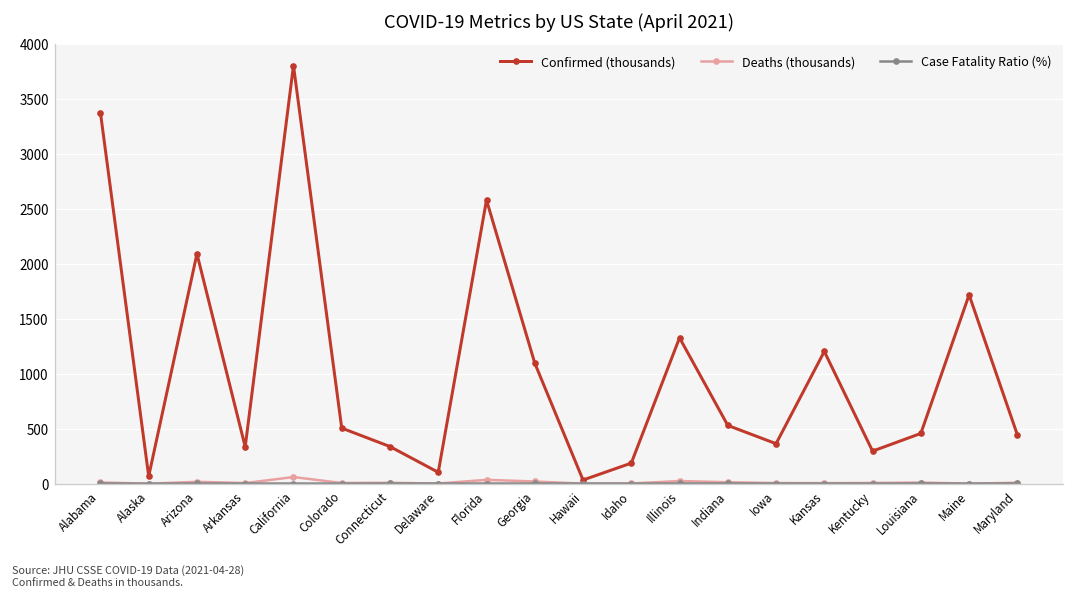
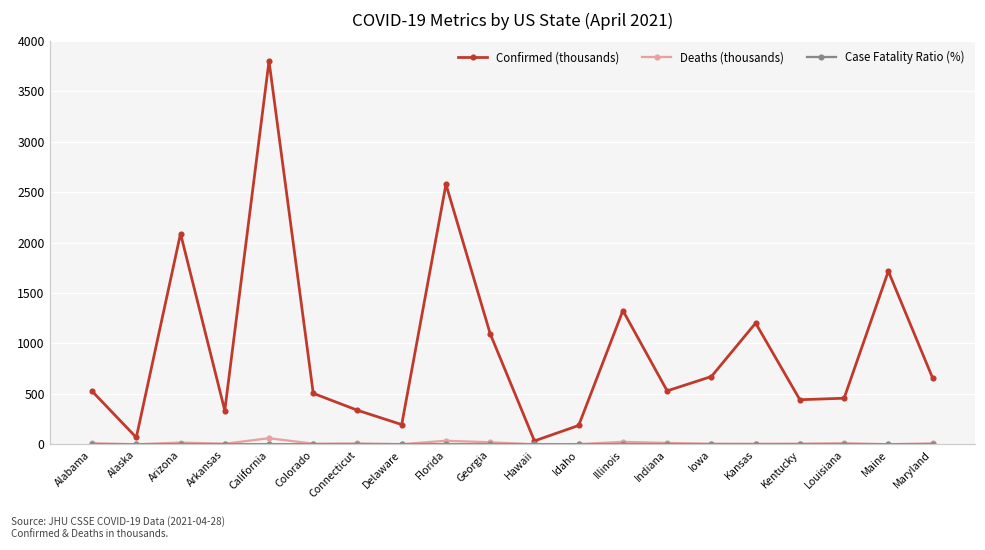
Confirmed (thousands), Alabama: 3400 -> 500
Confirmed (thousands), Delaware: 100 -> 200
Confirmed (thousands), Iowa: 400 -> 700
Confirmed (thousands), Kentucky: 300 -> 400
Confirmed (thousands), Maryland: 400 -> 700
